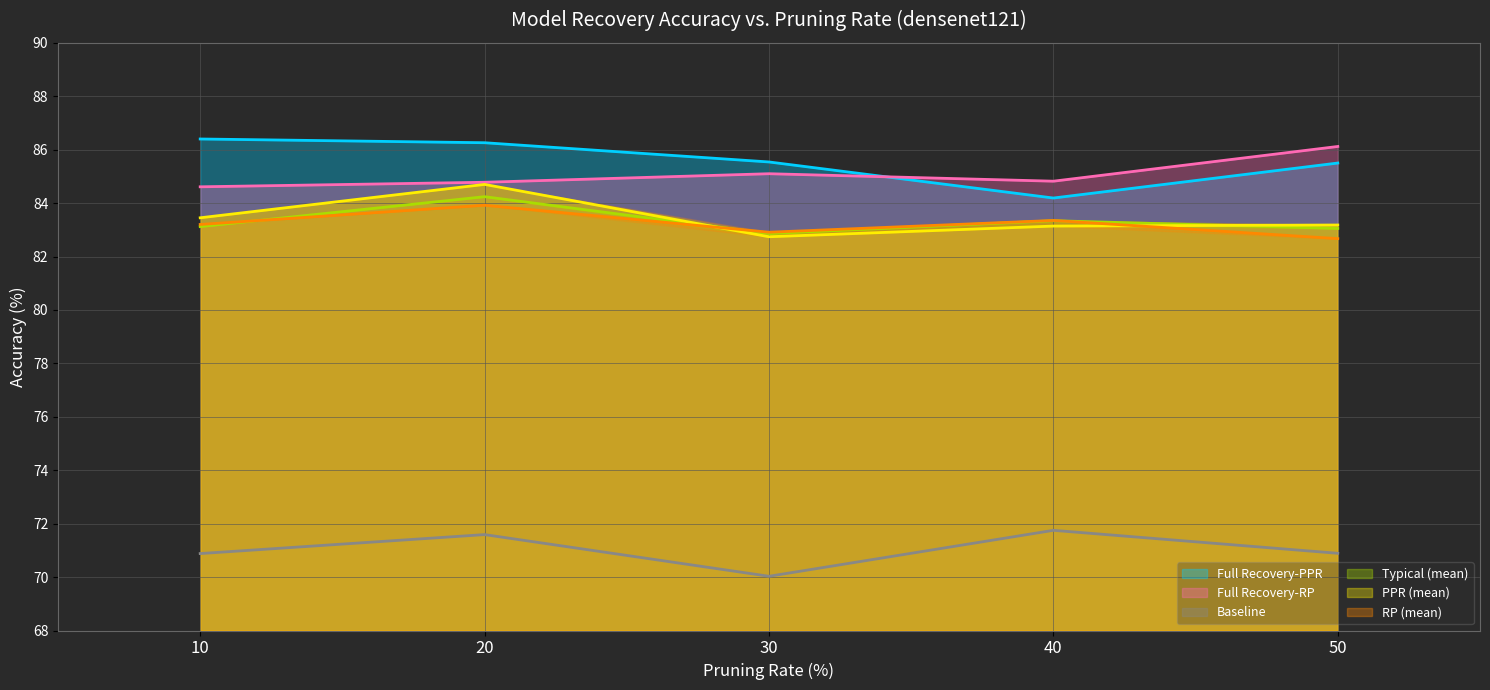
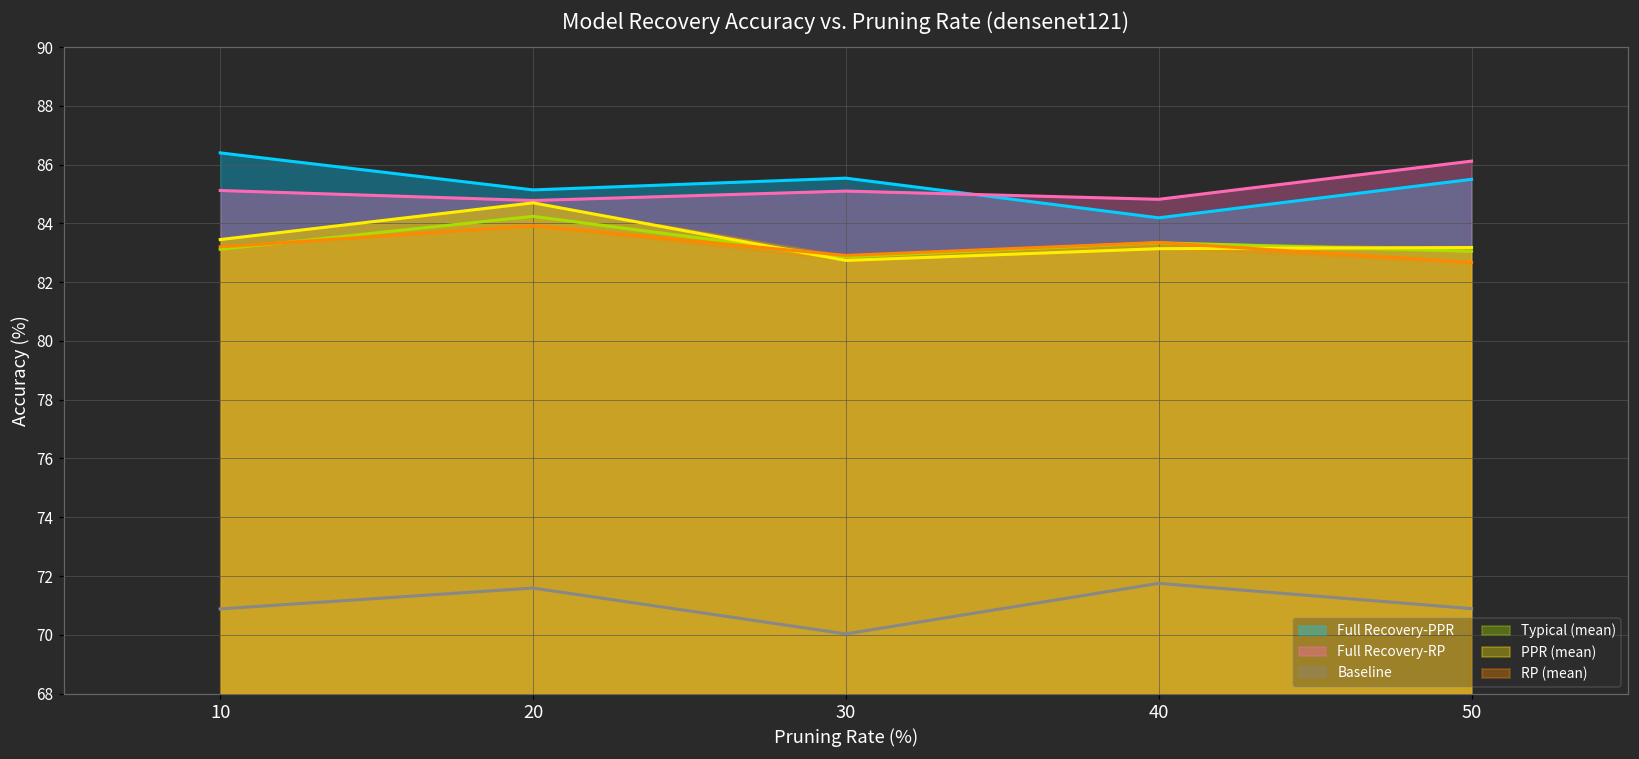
Full Recovery-RP, 10: 84.6 -> 85.1
Full Recovery-PPR, 20: 86.3 -> 85.1
